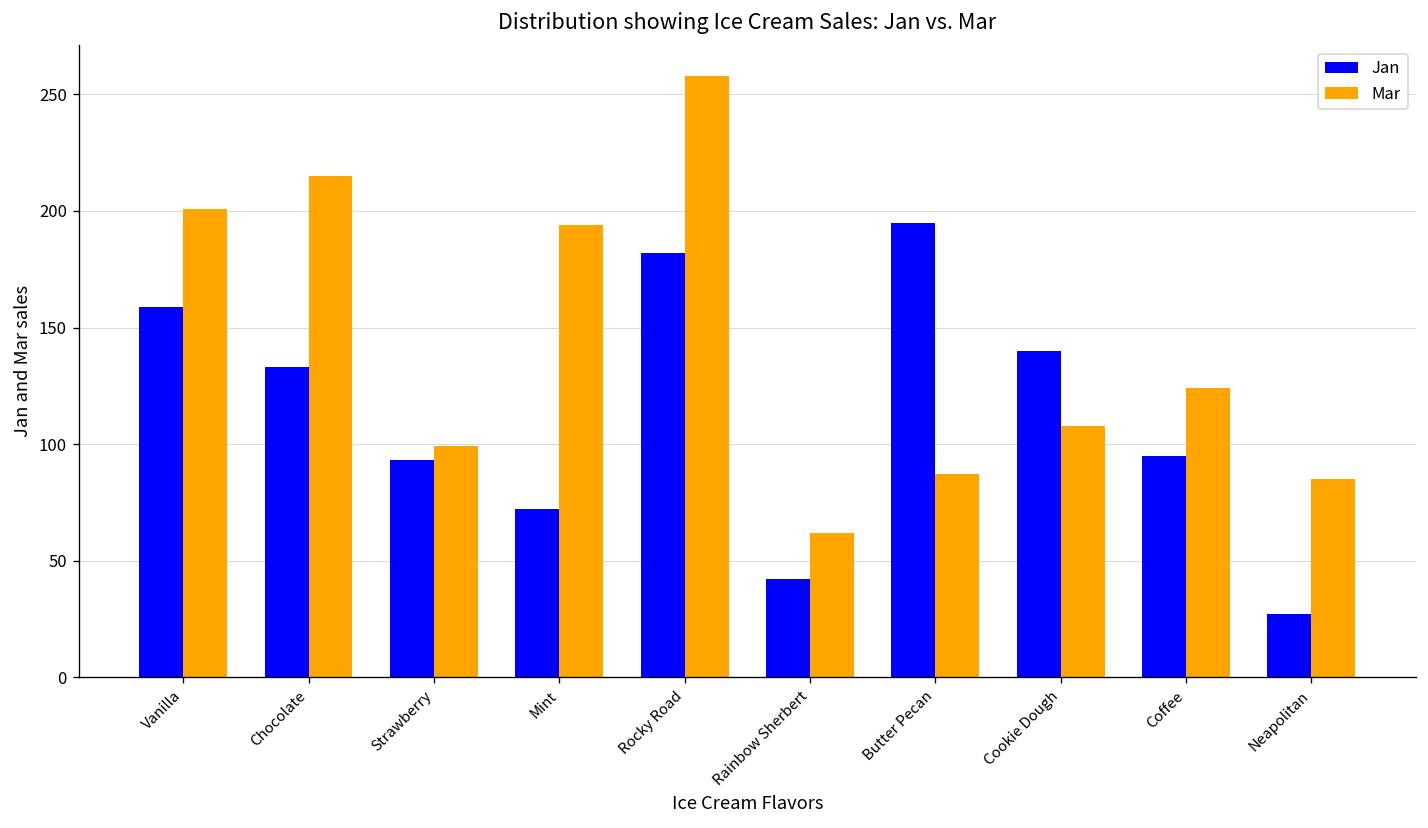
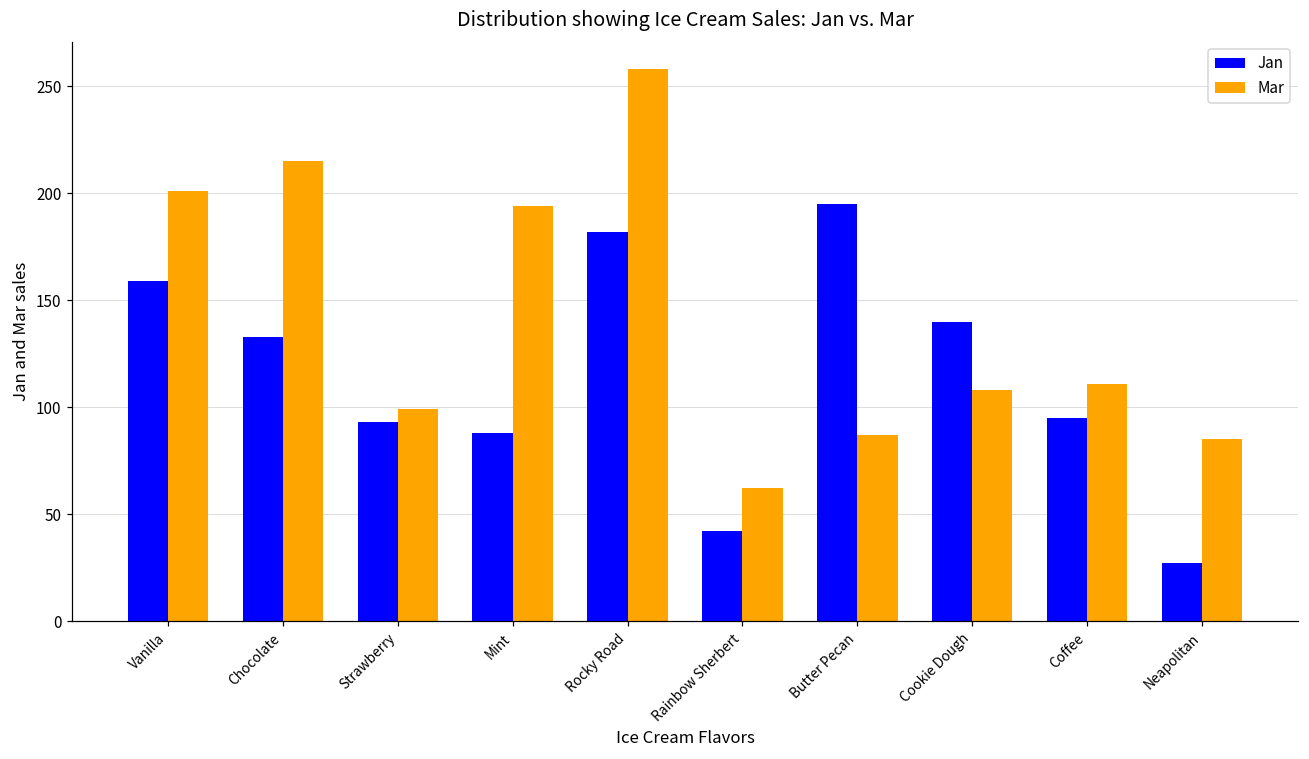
Jan, Mint: 72 -> 88
Mar, Coffee: 124 -> 111
